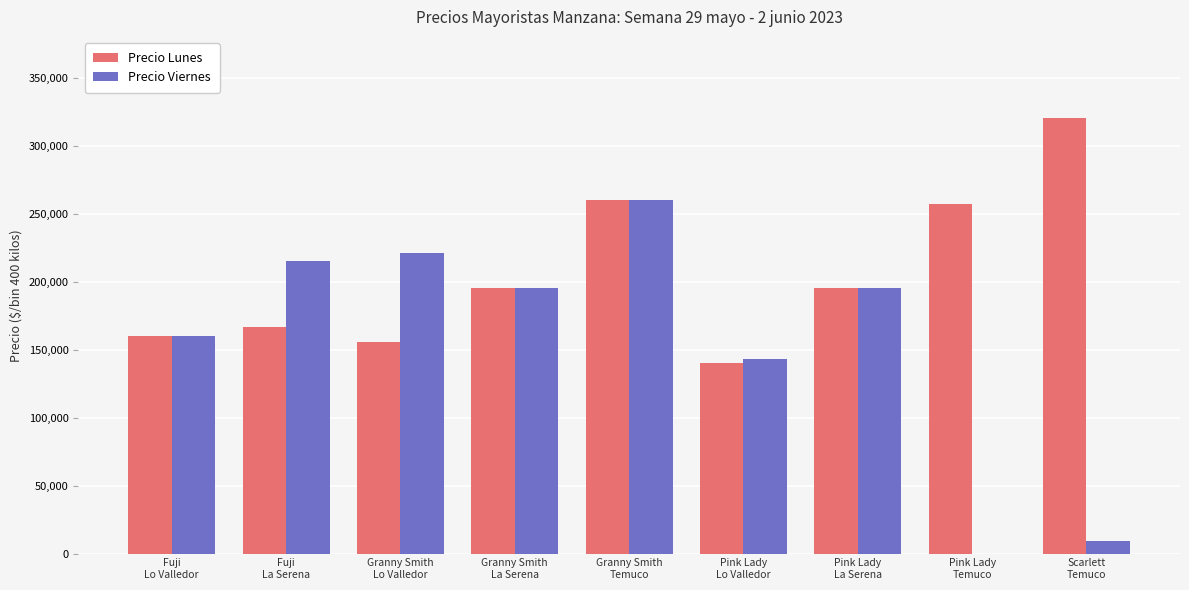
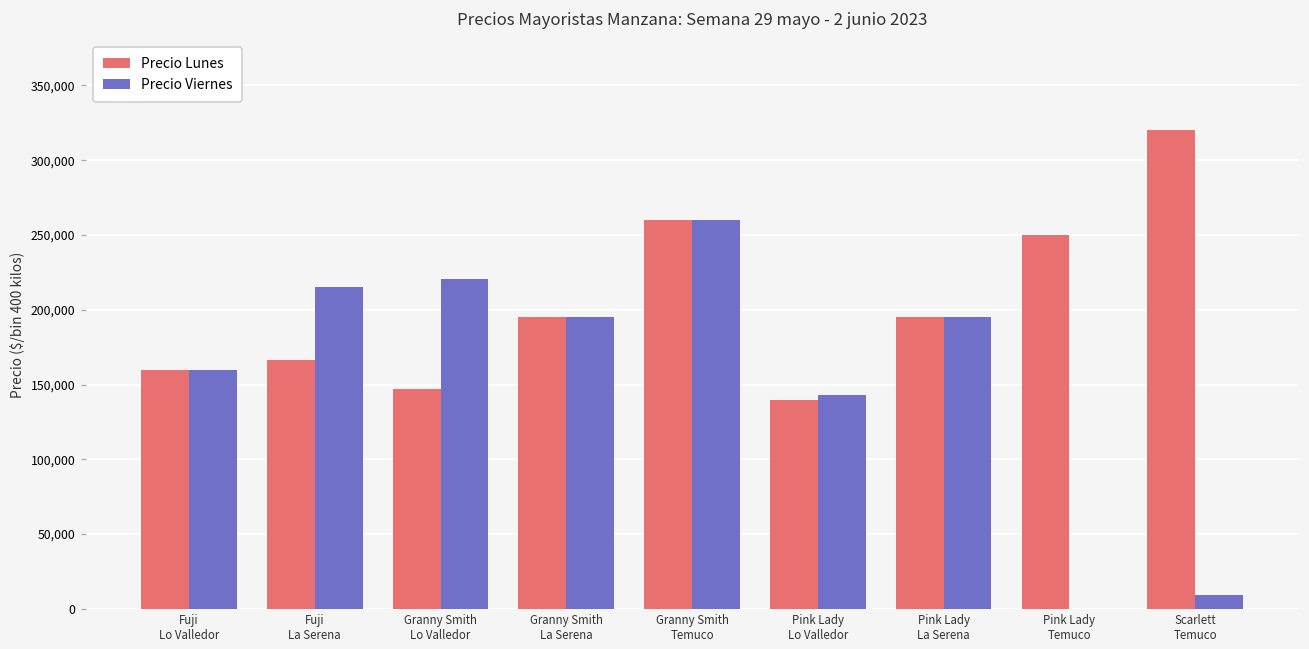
Precio Lunes, Granny Smith Lo Valledor: 156,000 -> 147,000
Precio Lunes, Pink Lady Temuco: 257,000 -> 250,000
